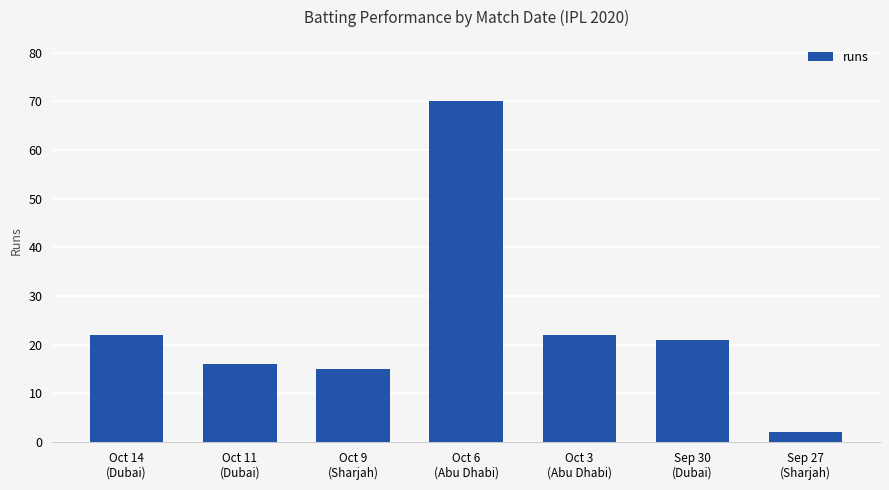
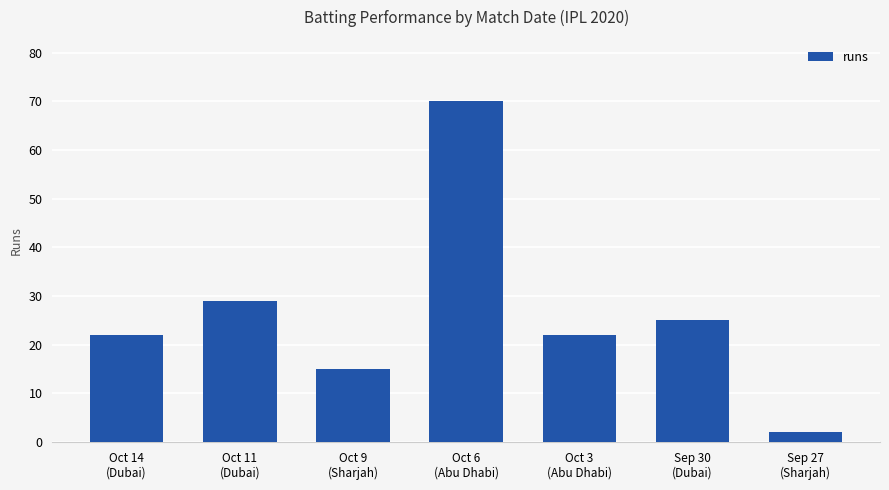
Oct 11 (Dubai): 16 -> 29
Sep 30 (Dubai): 21 -> 25
